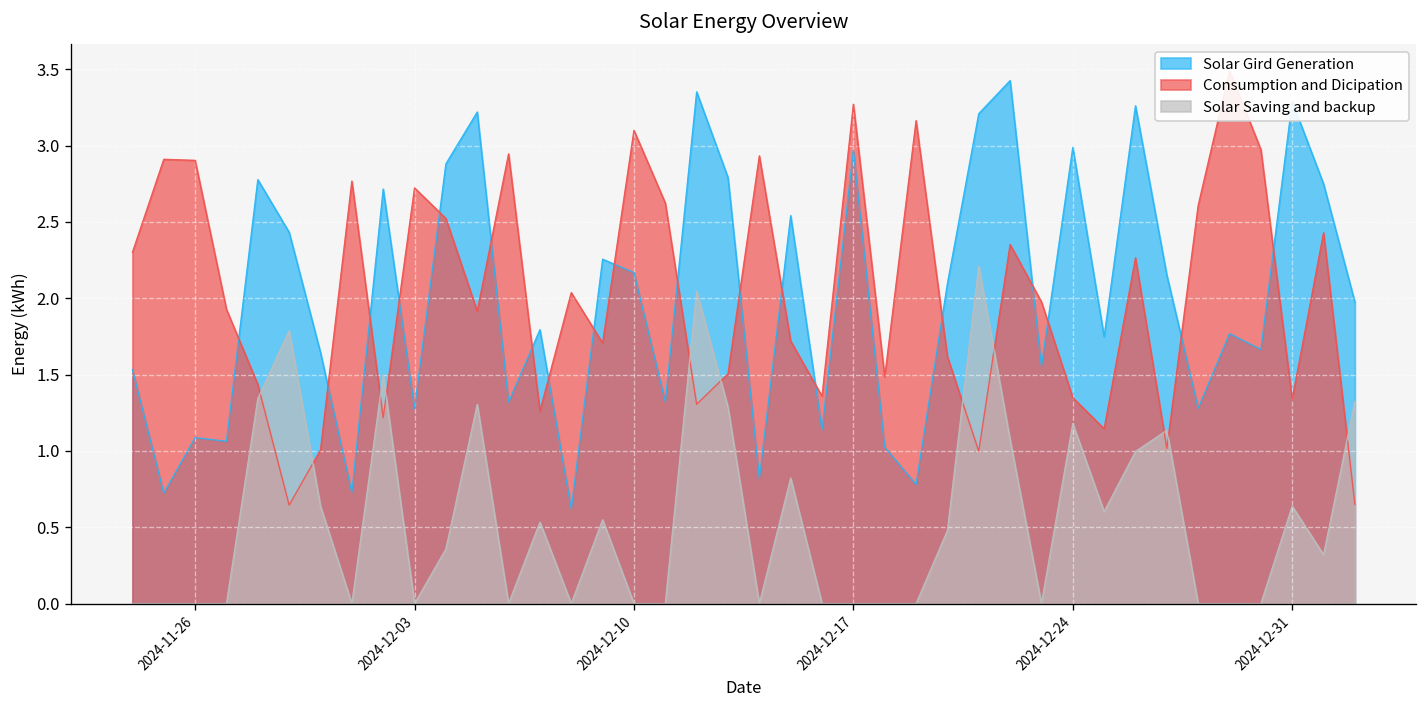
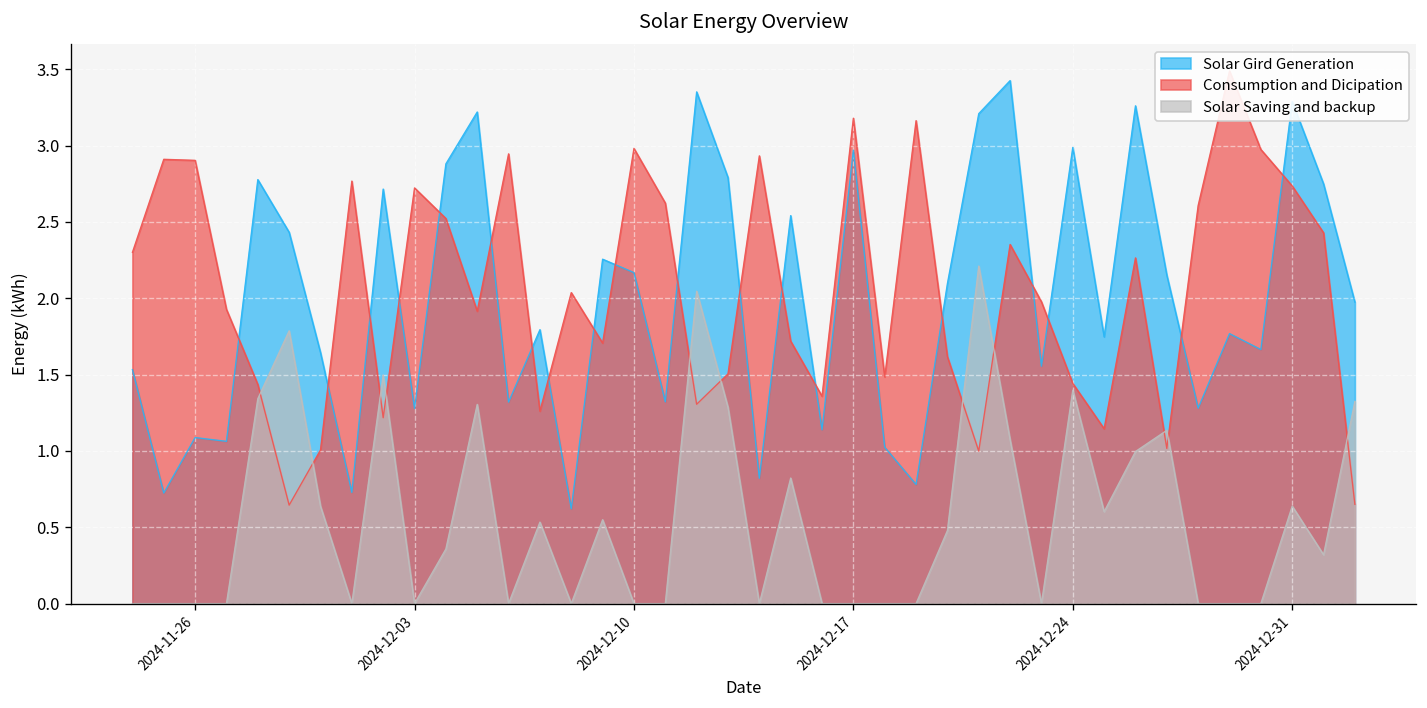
Consumption and Dicipation, 2024-12-10: 3.10 -> 2.98
Consumption and Dicipation, 2024-12-17: 3.27 -> 3.18
Consumption and Dicipation, 2024-12-24: 1.35 -> 1.44
Solar Saving and backup, 2024-12-24: 1.18 -> 1.40
Consumption and Dicipation, 2024-12-31: 1.34 -> 2.74
